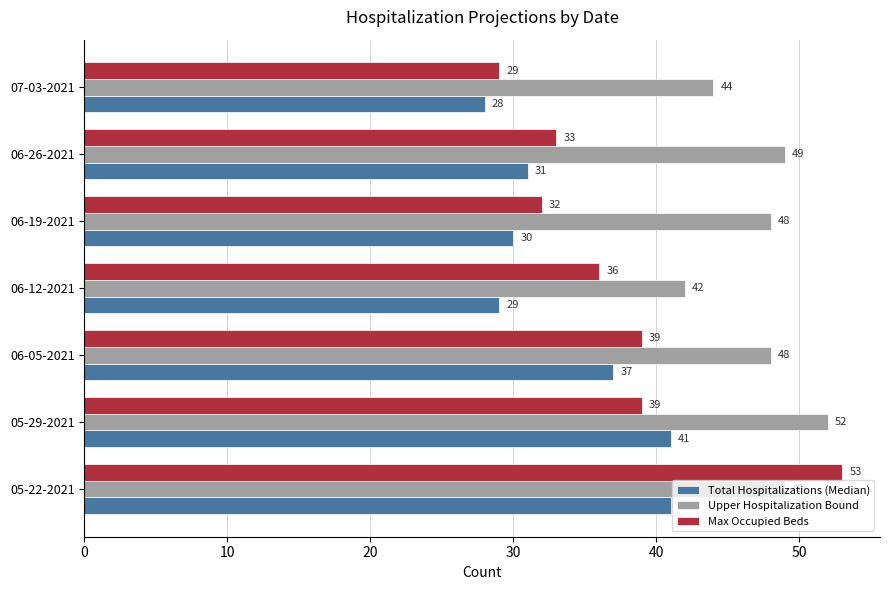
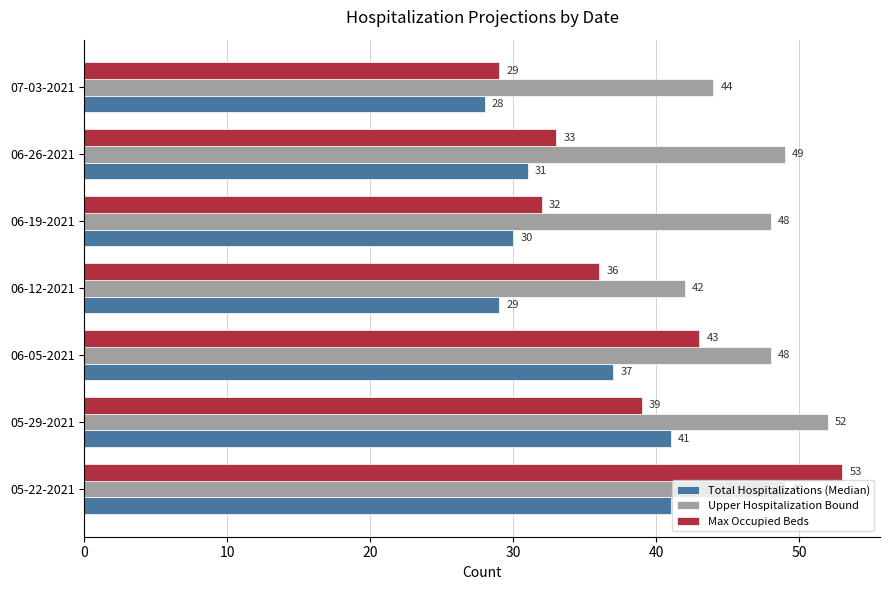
Max Occupied Beds, 06-05-2021: 39 -> 43
